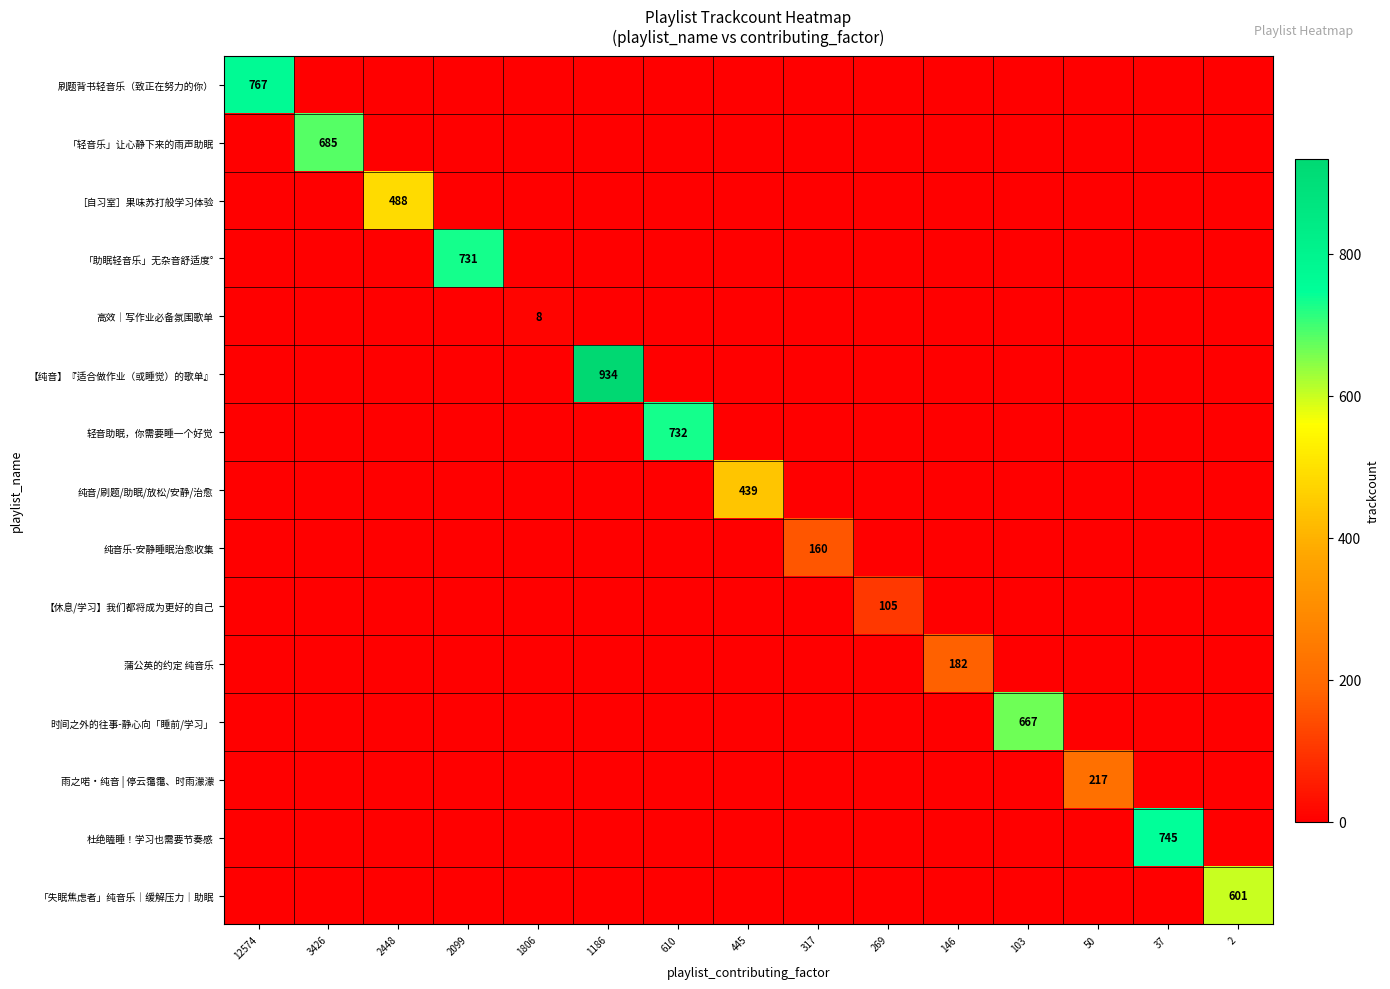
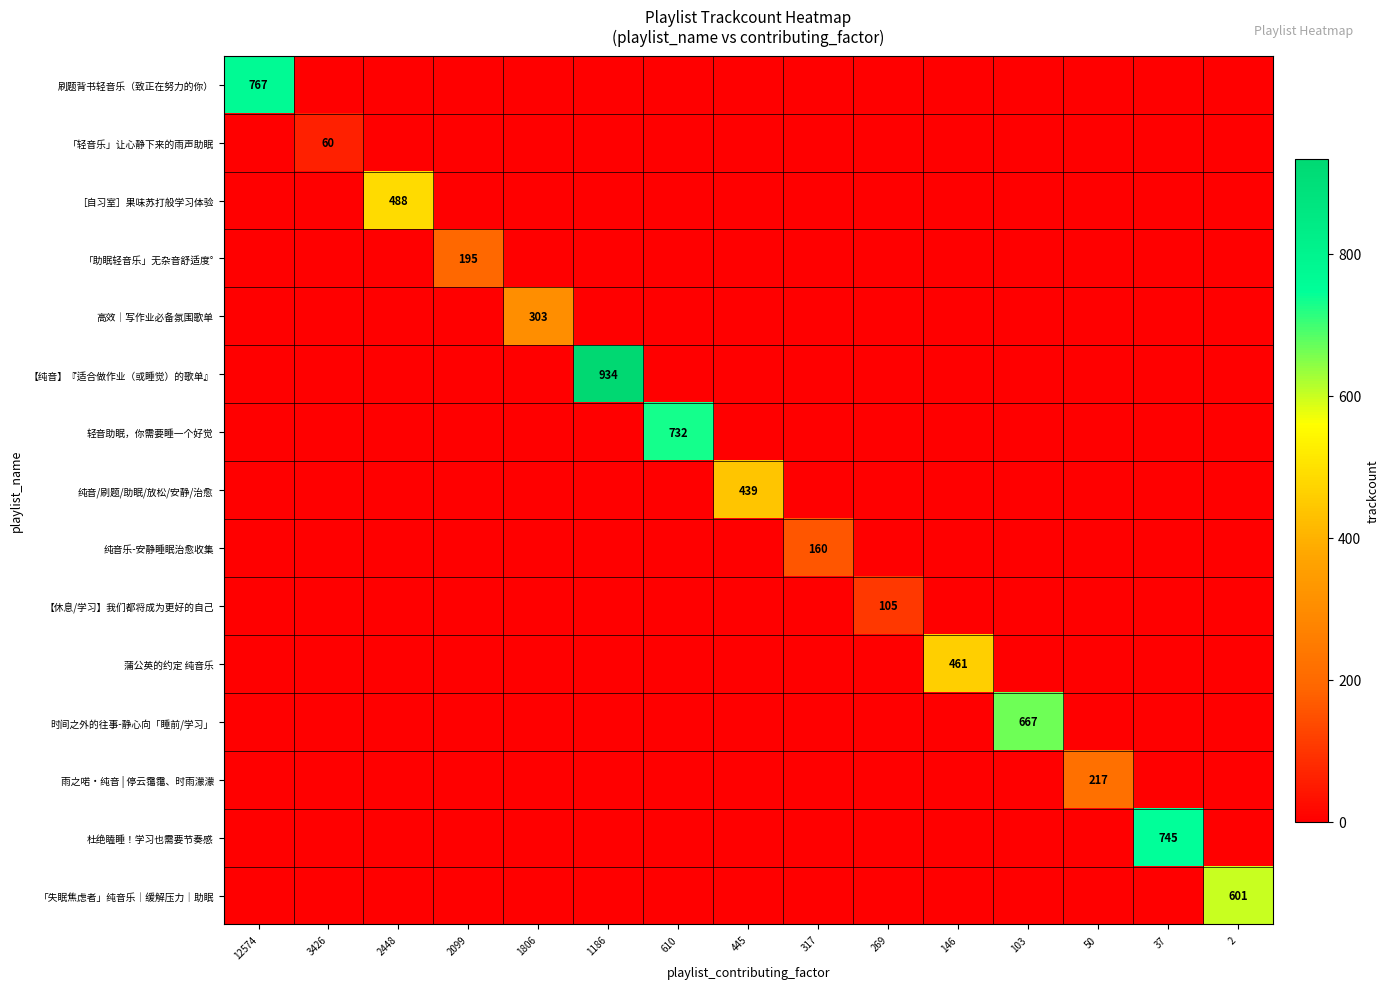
「轻音乐」让心静下来的雨声助眠, 3426: 685 -> 60
「助眠轻音乐」无杂音舒适度°, 2099: 731 -> 195
高效｜写作业必备氛围歌单, 1806: 8 -> 303
蒲公英的约定 纯音乐, 146: 182 -> 461
